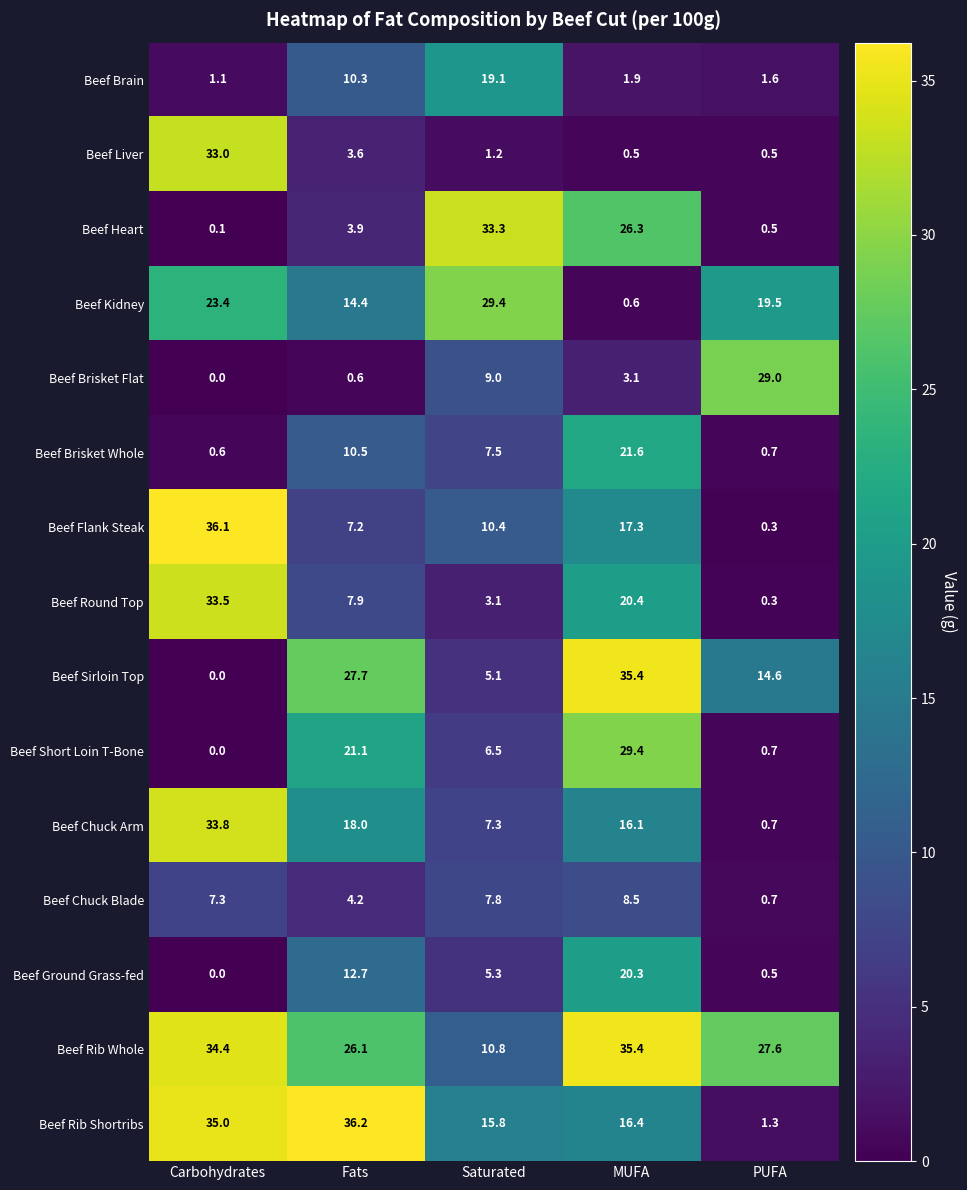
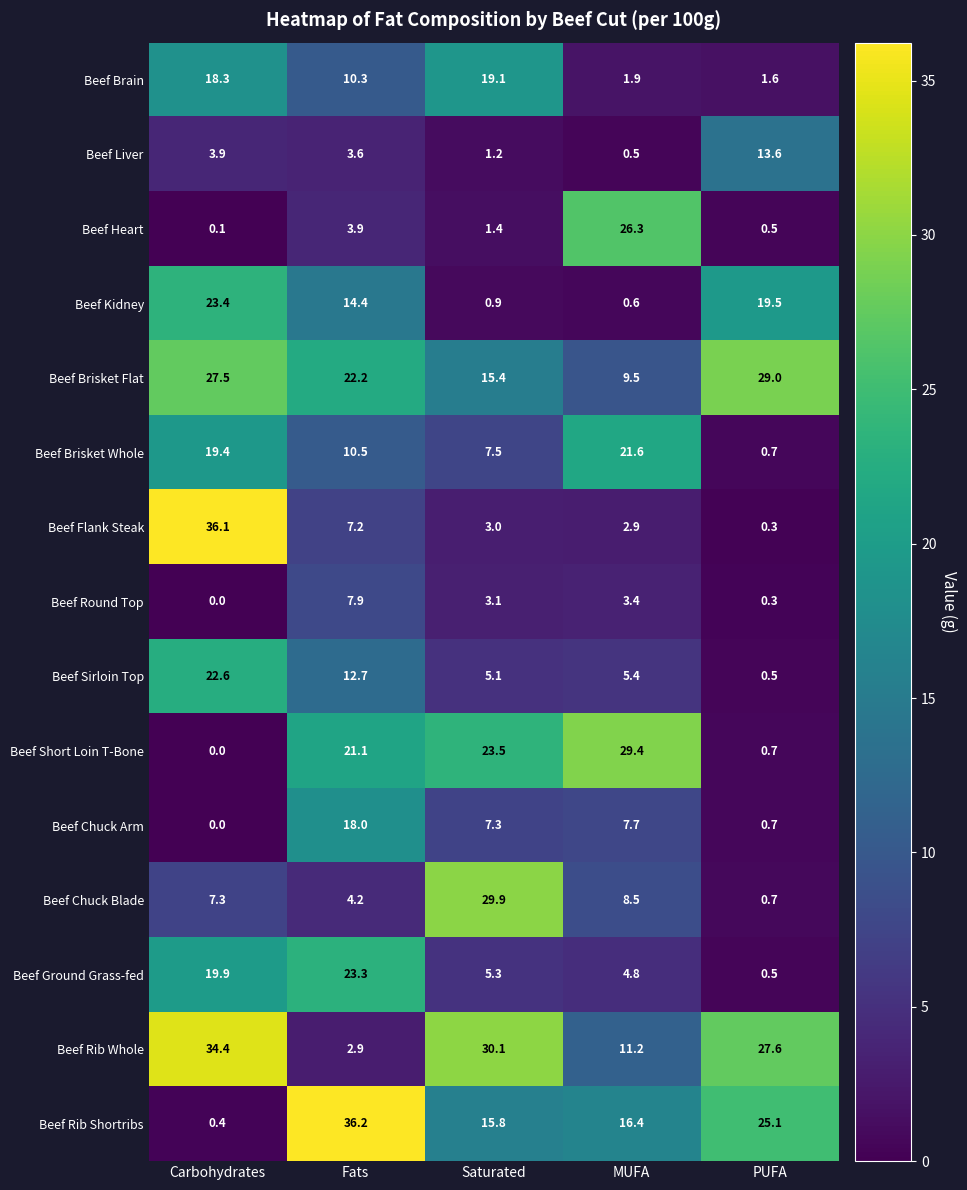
Beef Brain, Carbohydrates: 1.1 -> 18.3
Beef Liver, Carbohydrates: 33.0 -> 3.9
Beef Liver, PUFA: 0.5 -> 13.6
Beef Heart, Saturated: 33.3 -> 1.4
Beef Kidney, Saturated: 29.4 -> 0.9
Beef Brisket Flat, Carbohydrates: 0.0 -> 27.5
Beef Brisket Flat, Fats: 0.6 -> 22.2
Beef Brisket Flat, Saturated: 9.0 -> 15.4
Beef Brisket Flat, MUFA: 3.1 -> 9.5
Beef Brisket Whole, Carbohydrates: 0.6 -> 19.4
Beef Flank Steak, Saturated: 10.4 -> 3.0
Beef Flank Steak, MUFA: 17.3 -> 2.9
Beef Round Top, Carbohydrates: 33.5 -> 0.0
Beef Round Top, MUFA: 20.4 -> 3.4
Beef Sirloin Top, Carbohydrates: 0.0 -> 22.6
Beef Sirloin Top, Fats: 27.7 -> 12.7
Beef Sirloin Top, MUFA: 35.4 -> 5.4
Beef Sirloin Top, PUFA: 14.6 -> 0.5
Beef Short Loin T-Bone, Saturated: 6.5 -> 23.5
Beef Chuck Arm, Carbohydrates: 33.8 -> 0.0
Beef Chuck Arm, MUFA: 16.1 -> 7.7
Beef Chuck Blade, Saturated: 7.8 -> 29.9
Beef Ground Grass-fed, Carbohydrates: 0.0 -> 19.9
Beef Ground Grass-fed, Fats: 12.7 -> 23.3
Beef Ground Grass-fed, MUFA: 20.3 -> 4.8
Beef Rib Whole, Fats: 26.1 -> 2.9
Beef Rib Whole, Saturated: 10.8 -> 30.1
Beef Rib Whole, MUFA: 35.4 -> 11.2
Beef Rib Shortribs, Carbohydrates: 35.0 -> 0.4
Beef Rib Shortribs, PUFA: 1.3 -> 25.1
